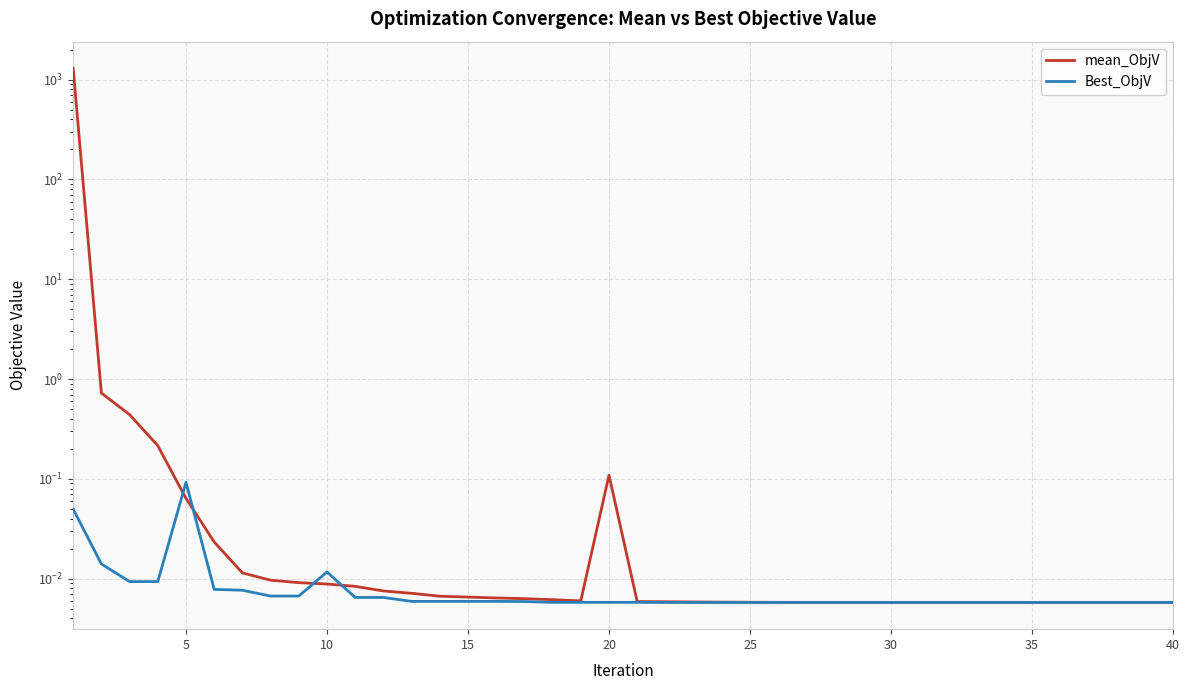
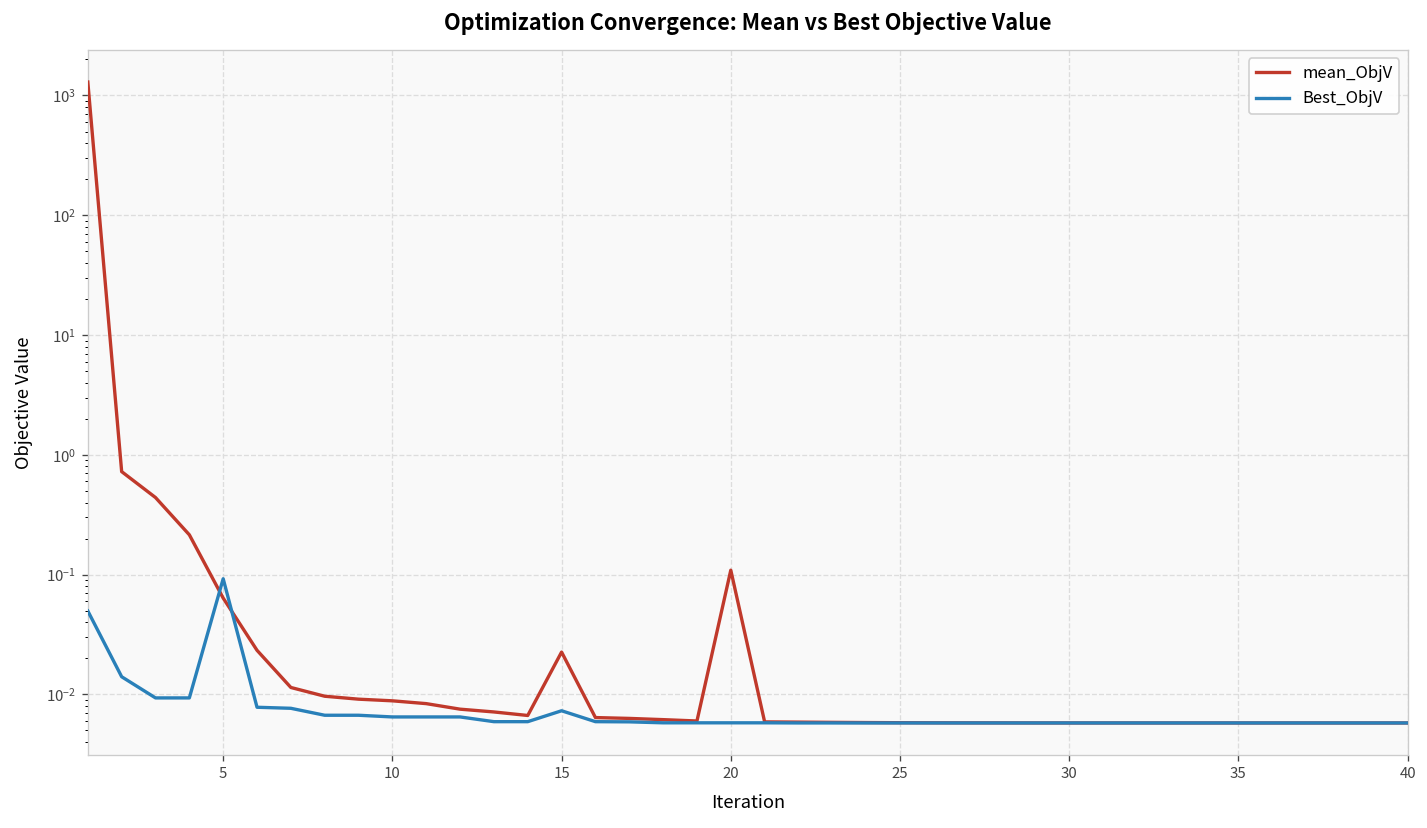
Best_ObjV, 10: 0.012 -> 0.006
mean_ObjV, 15: 0.007 -> 0.023
Best_ObjV, 15: 0.006 -> 0.007
